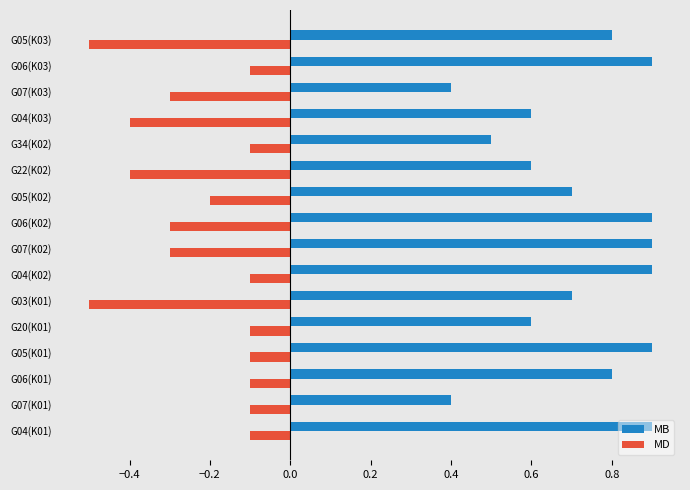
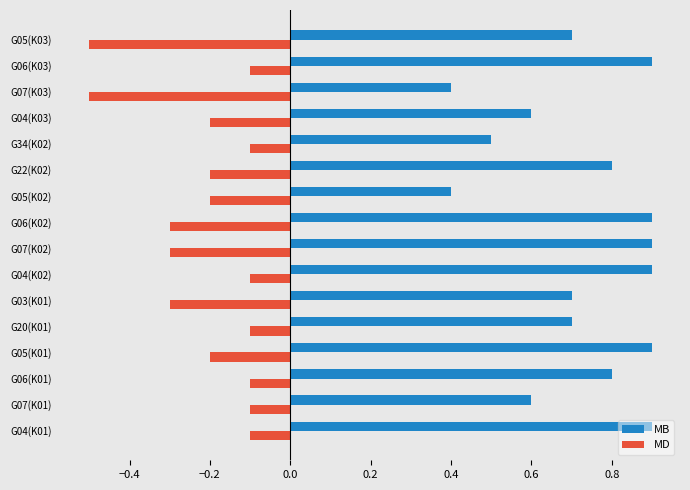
MB, G05(K03): 0.8 -> 0.7
MD, G07(K03): -0.30 -> -0.50
MD, G04(K03): -0.40 -> -0.20
MB, G22(K02): 0.6 -> 0.8
MD, G22(K02): -0.40 -> -0.20
MB, G05(K02): 0.7 -> 0.4
MD, G03(K01): -0.50 -> -0.30
MB, G20(K01): 0.6 -> 0.7
MD, G05(K01): -0.10 -> -0.20
MB, G07(K01): 0.4 -> 0.6
